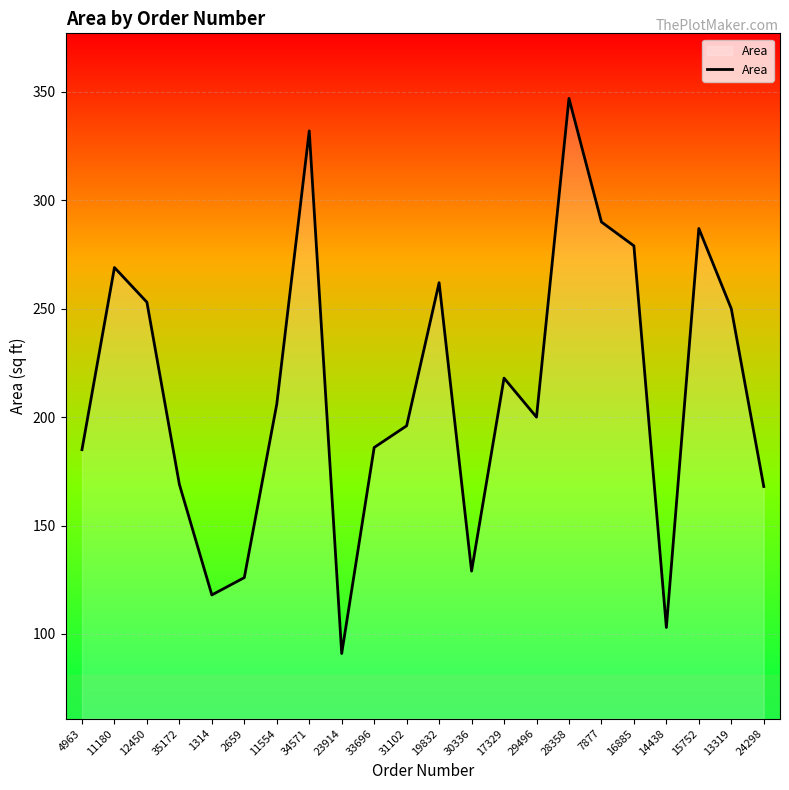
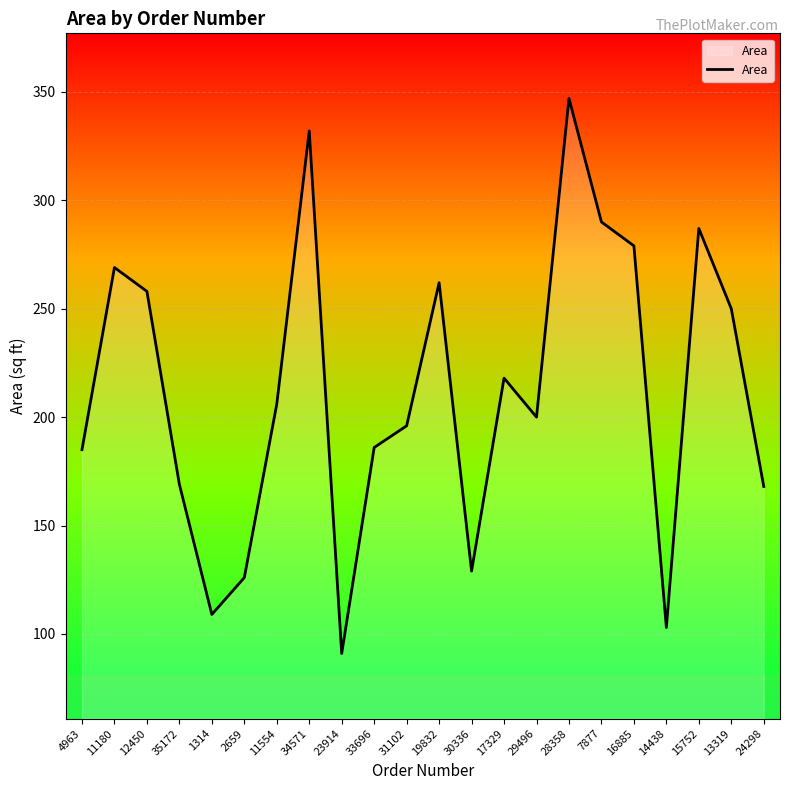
12450: 253 -> 258
1314: 118 -> 109
